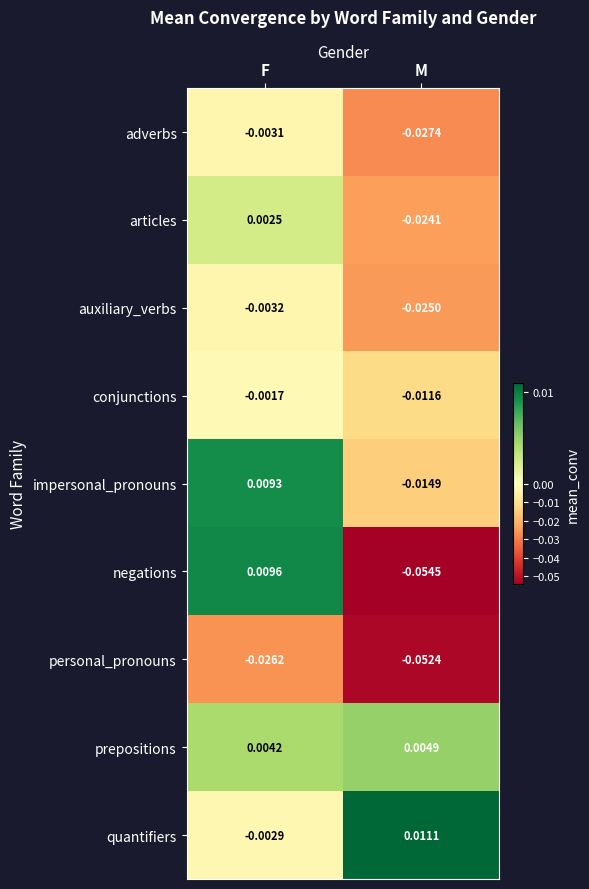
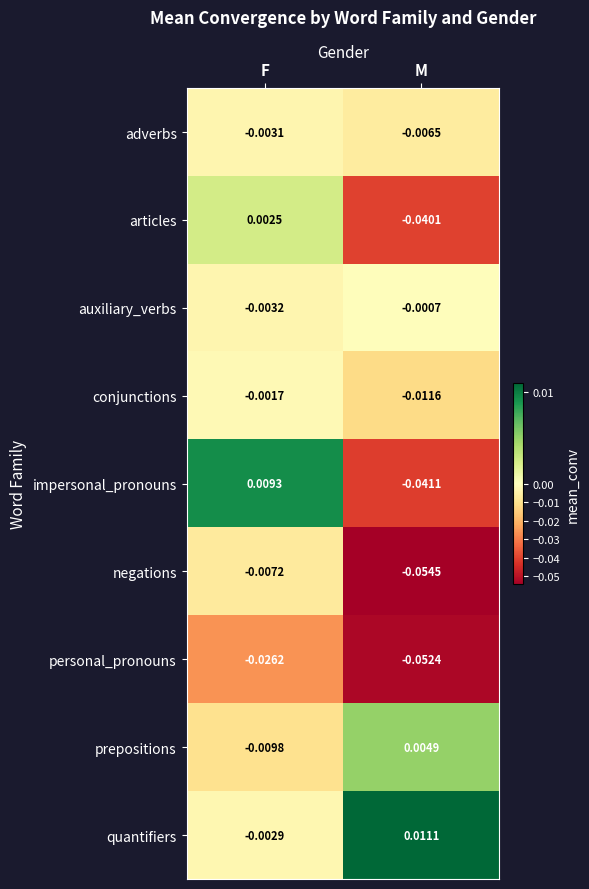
adverbs, M: -0.0274 -> -0.0065
articles, M: -0.0241 -> -0.0401
auxiliary_verbs, M: -0.0250 -> -0.0007
impersonal_pronouns, M: -0.0149 -> -0.0411
negations, F: 0.0096 -> -0.0072
prepositions, F: 0.0042 -> -0.0098
